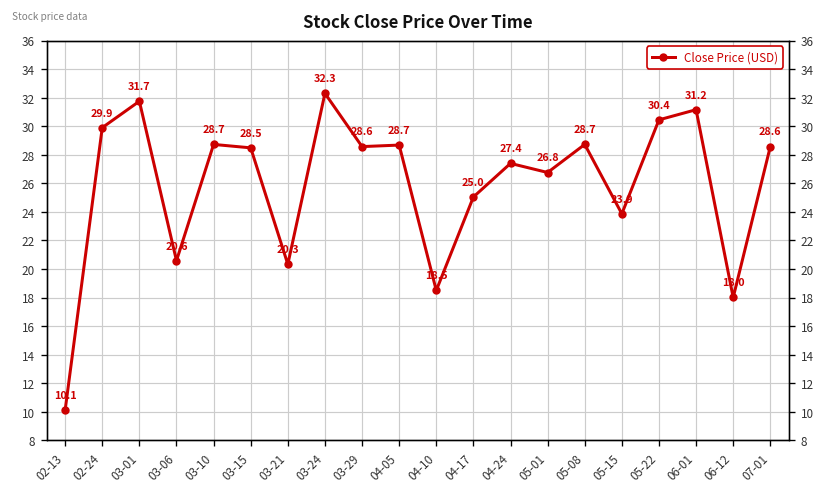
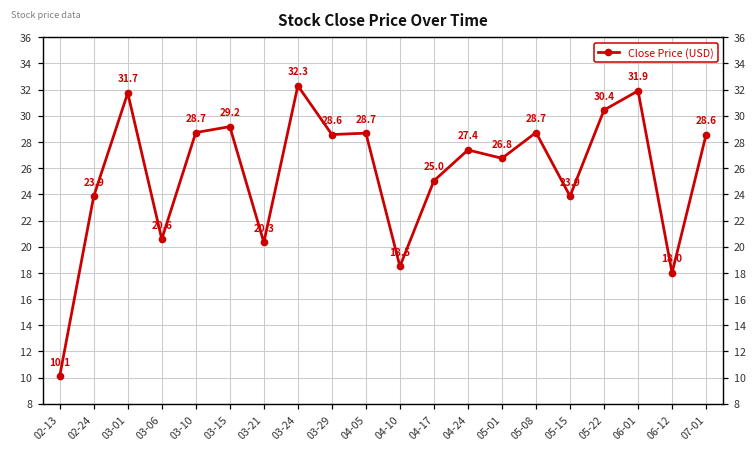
02-24: 29.9 -> 23.9
03-15: 28.5 -> 29.2
06-01: 31.2 -> 31.9
